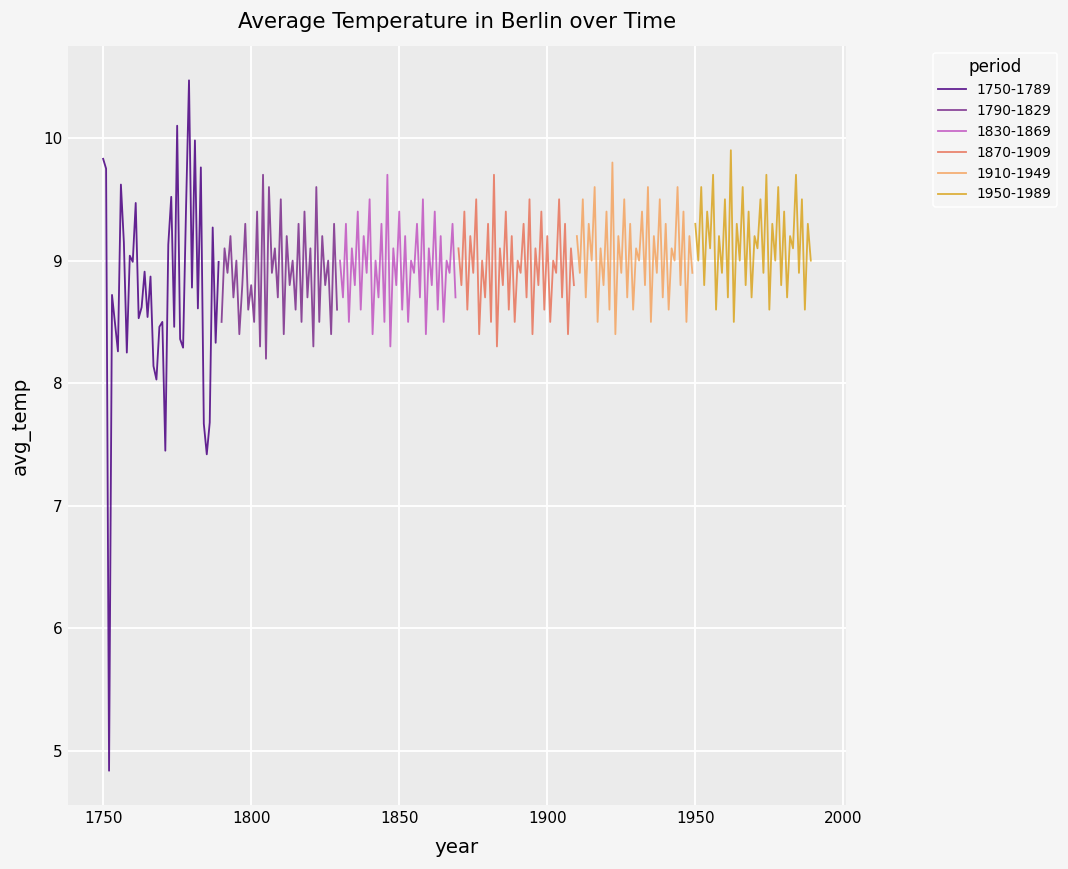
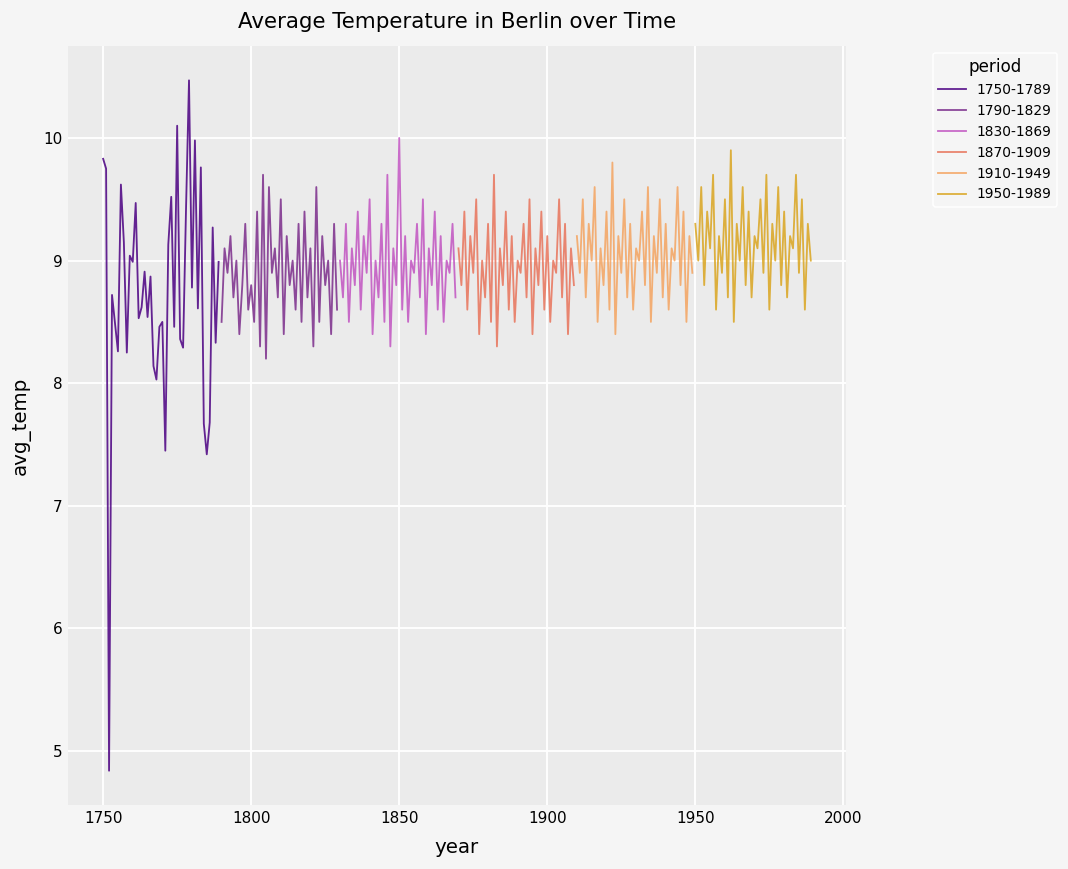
1830-1869, 1850: 9.4 -> 10.0
